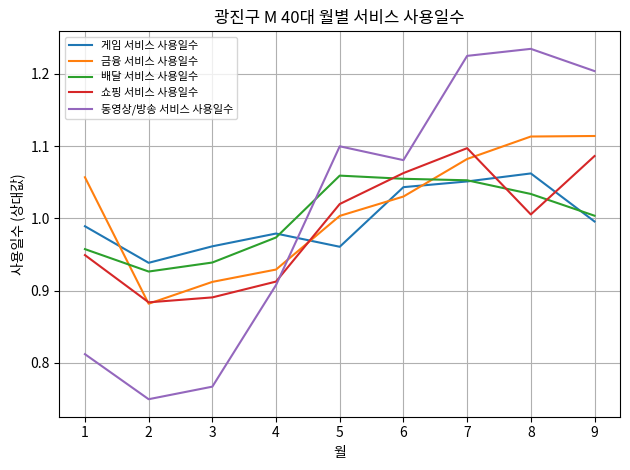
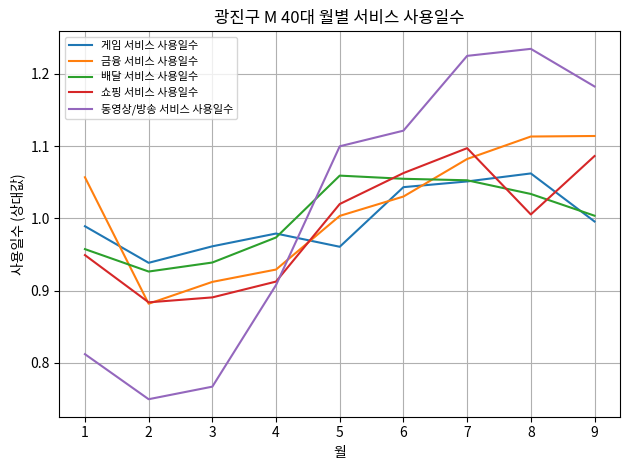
동영상/방송 서비스 사용일수, 6: 1.08 -> 1.12
동영상/방송 서비스 사용일수, 9: 1.20 -> 1.18
